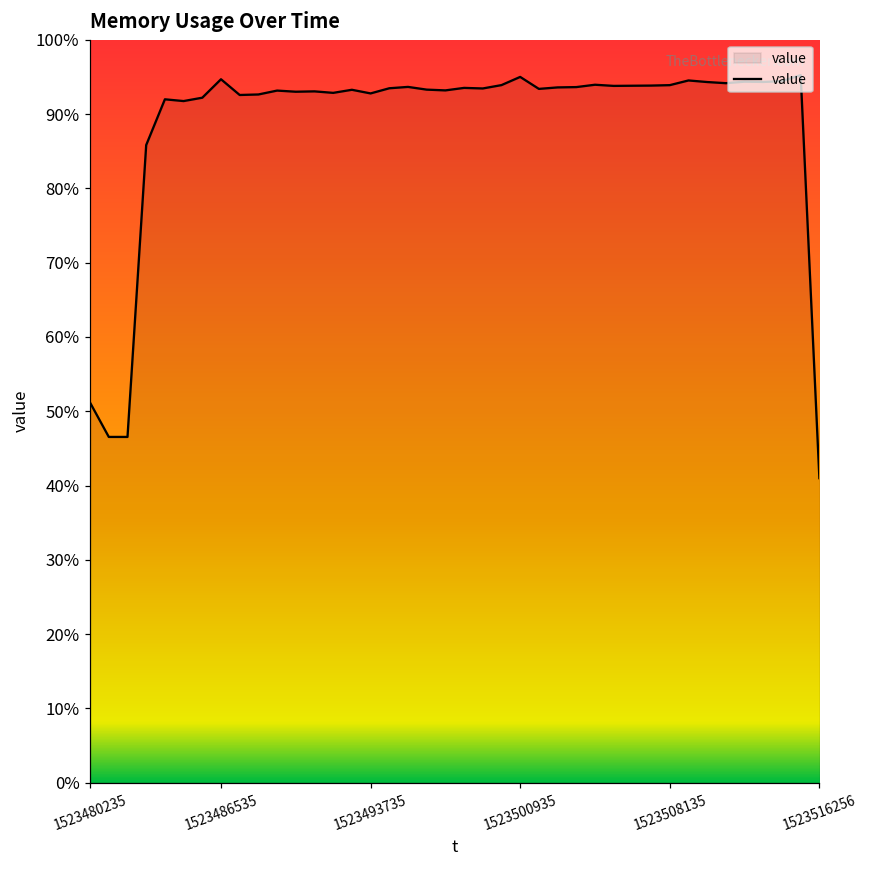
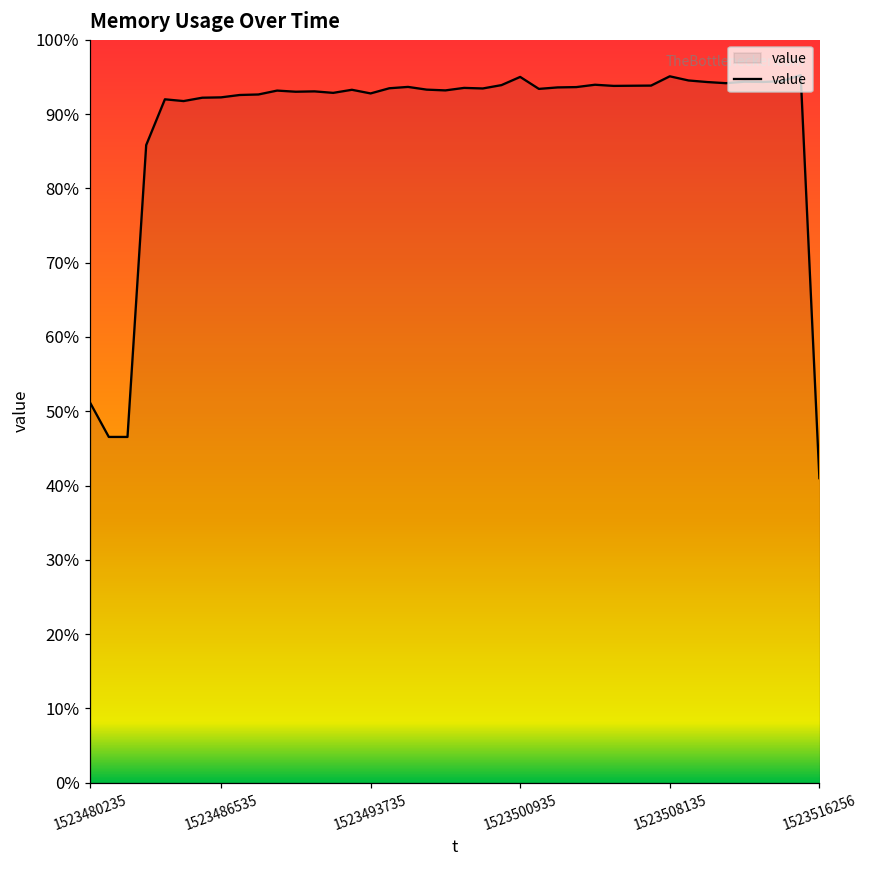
1523486535: 95% -> 92%
1523508135: 94% -> 95%
